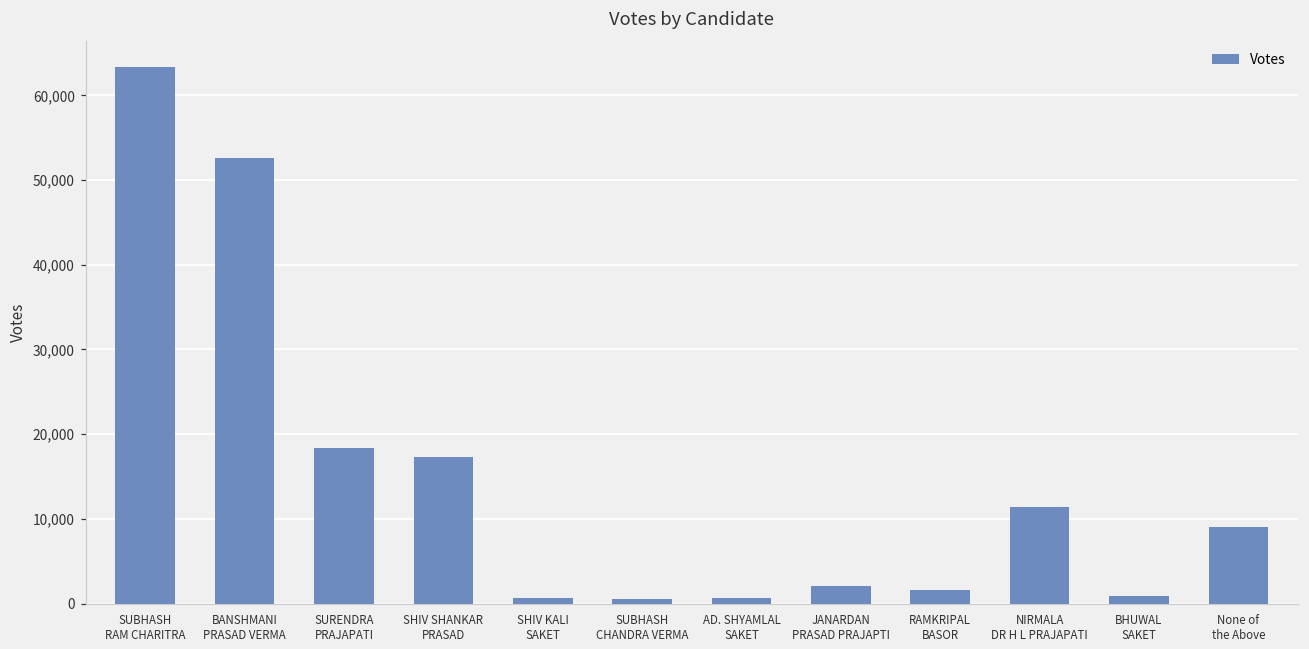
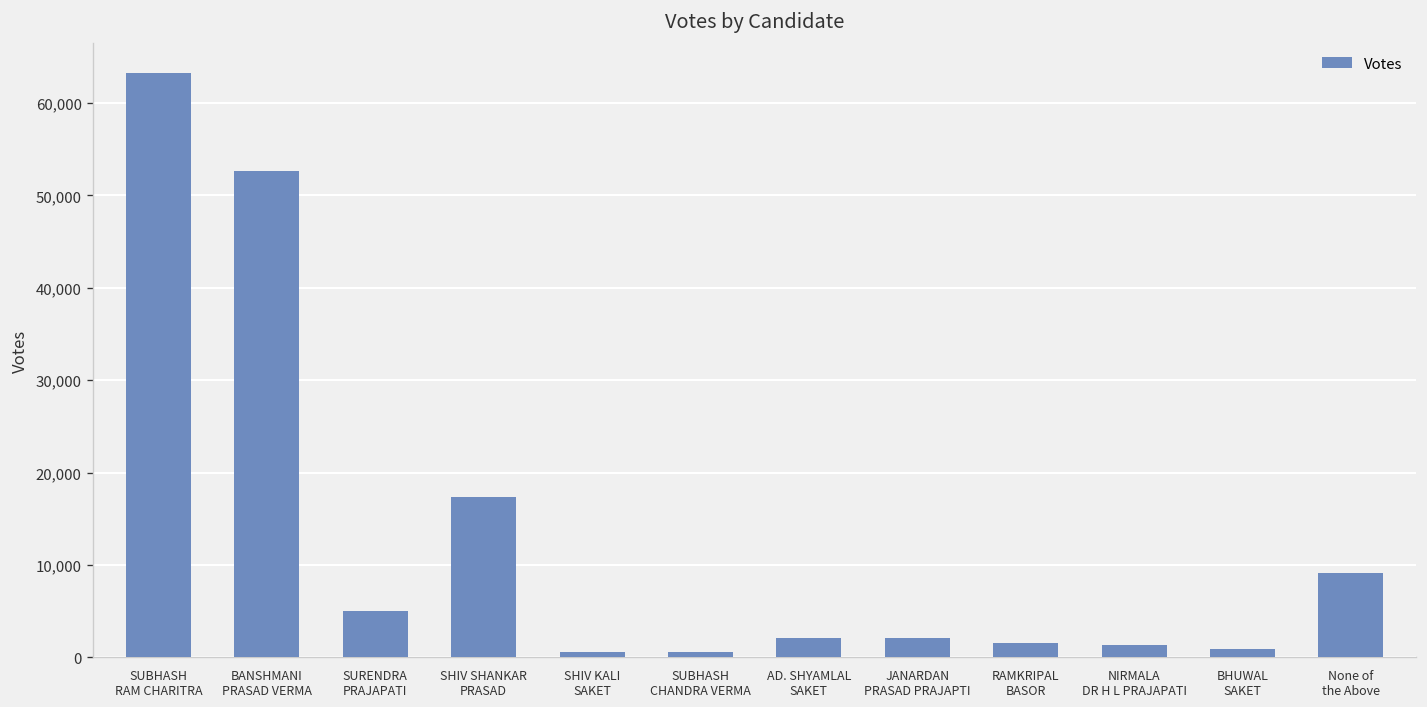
SURENDRA PRAJAPATI: 18,000 -> 5,000
AD. SHYAMLAL SAKET: 1,000 -> 2,000
NIRMALA DR H L PRAJAPATI: 11,000 -> 1,000
